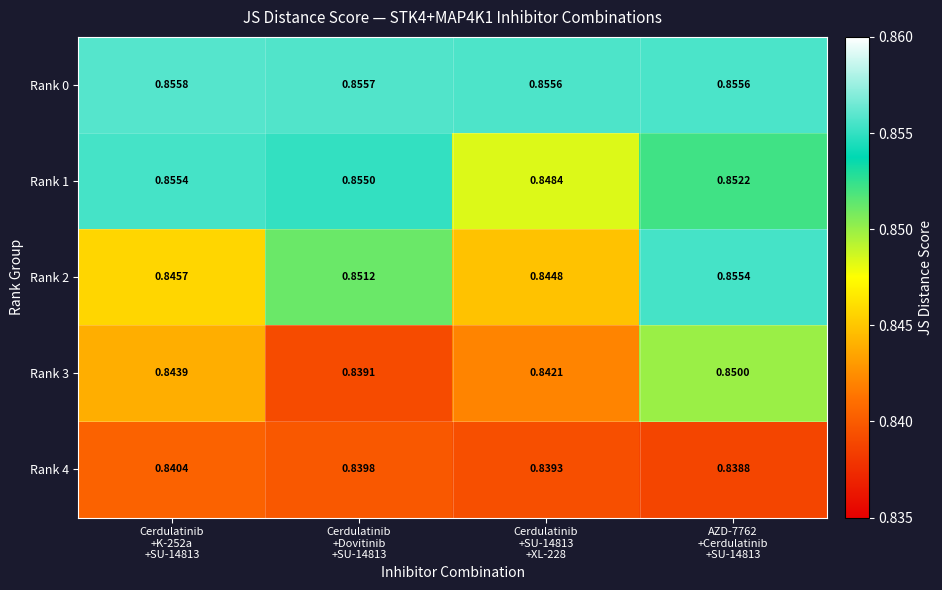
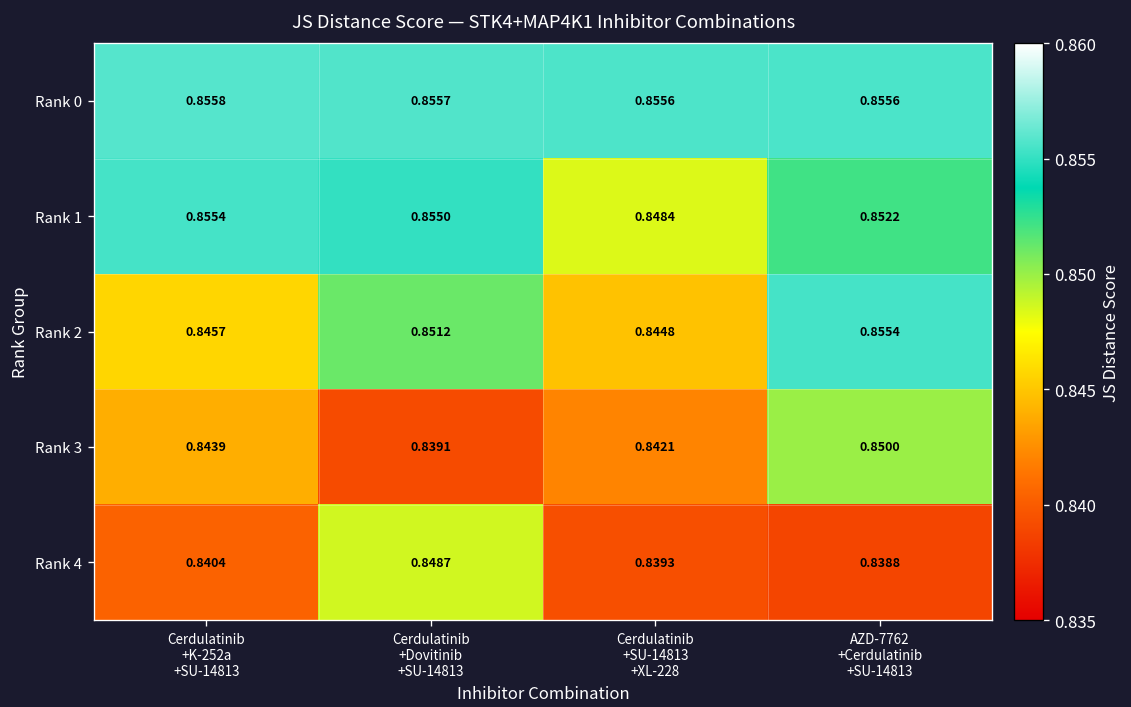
Rank 4, Cerdulatinib +Dovitinib +SU-14813: 0.8398 -> 0.8487
